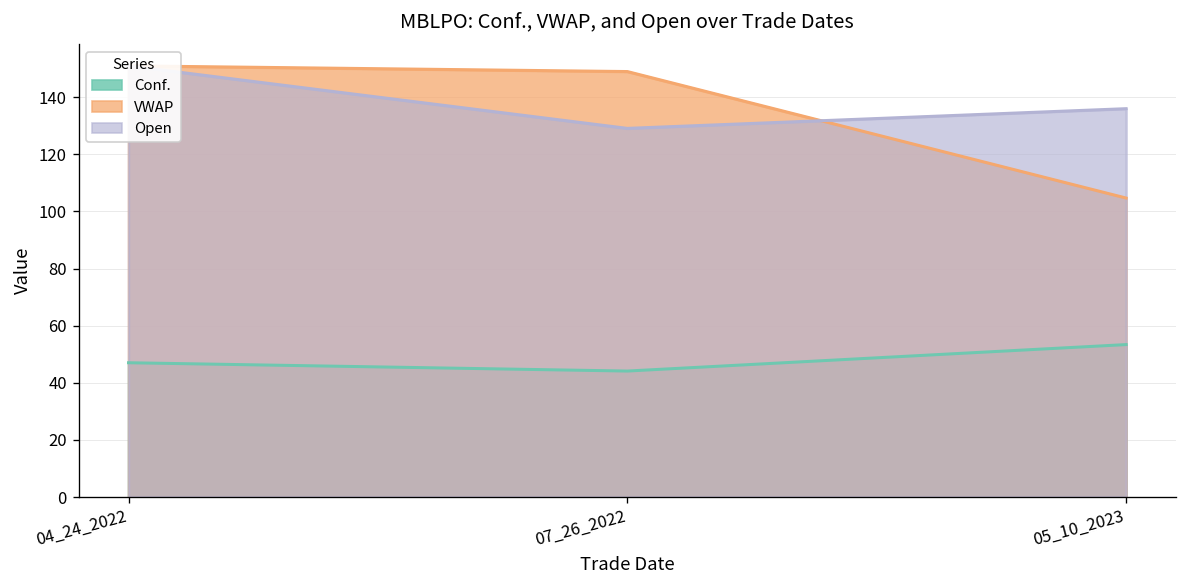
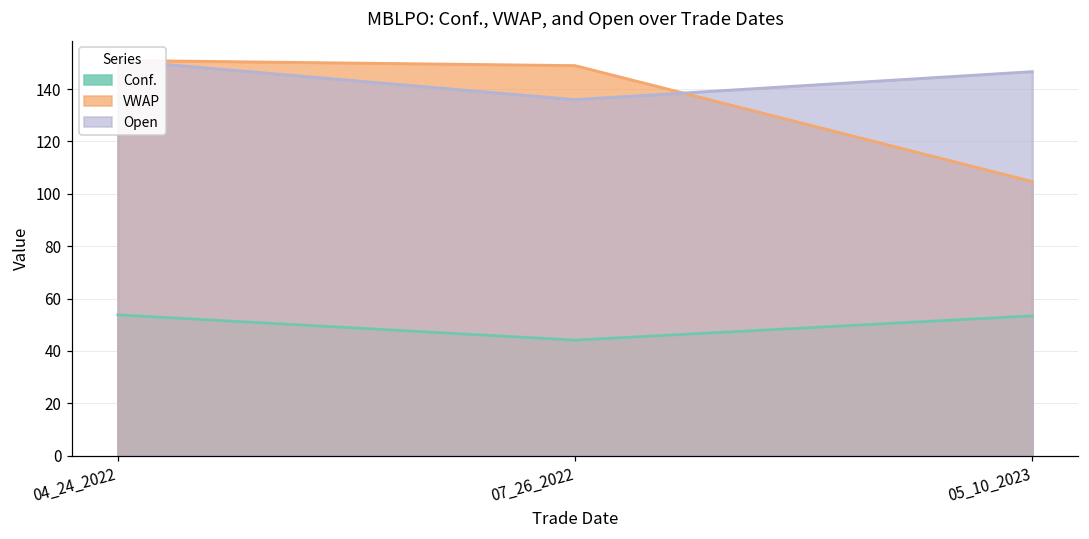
Conf., 04_24_2022: 47 -> 54
Open, 07_26_2022: 129 -> 136
Open, 05_10_2023: 136 -> 147
